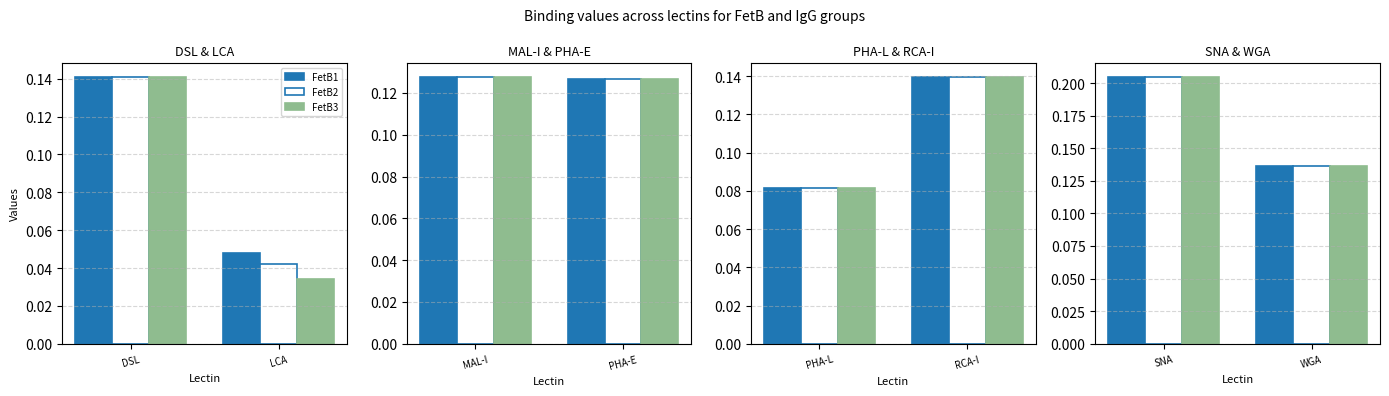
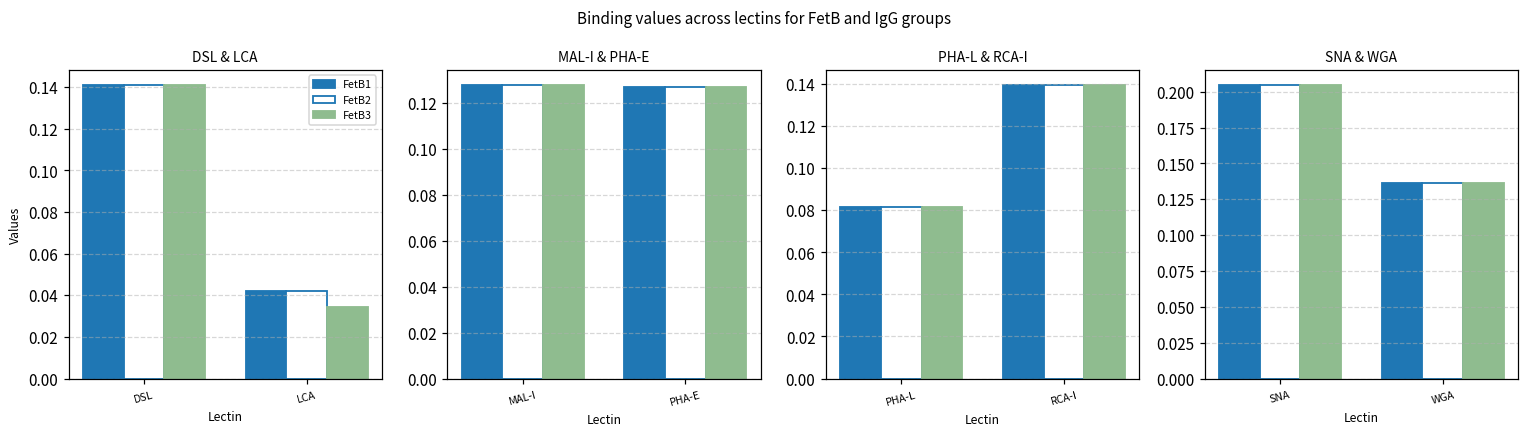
DSL & LCA, FetB1, LCA: 0.048 -> 0.042
